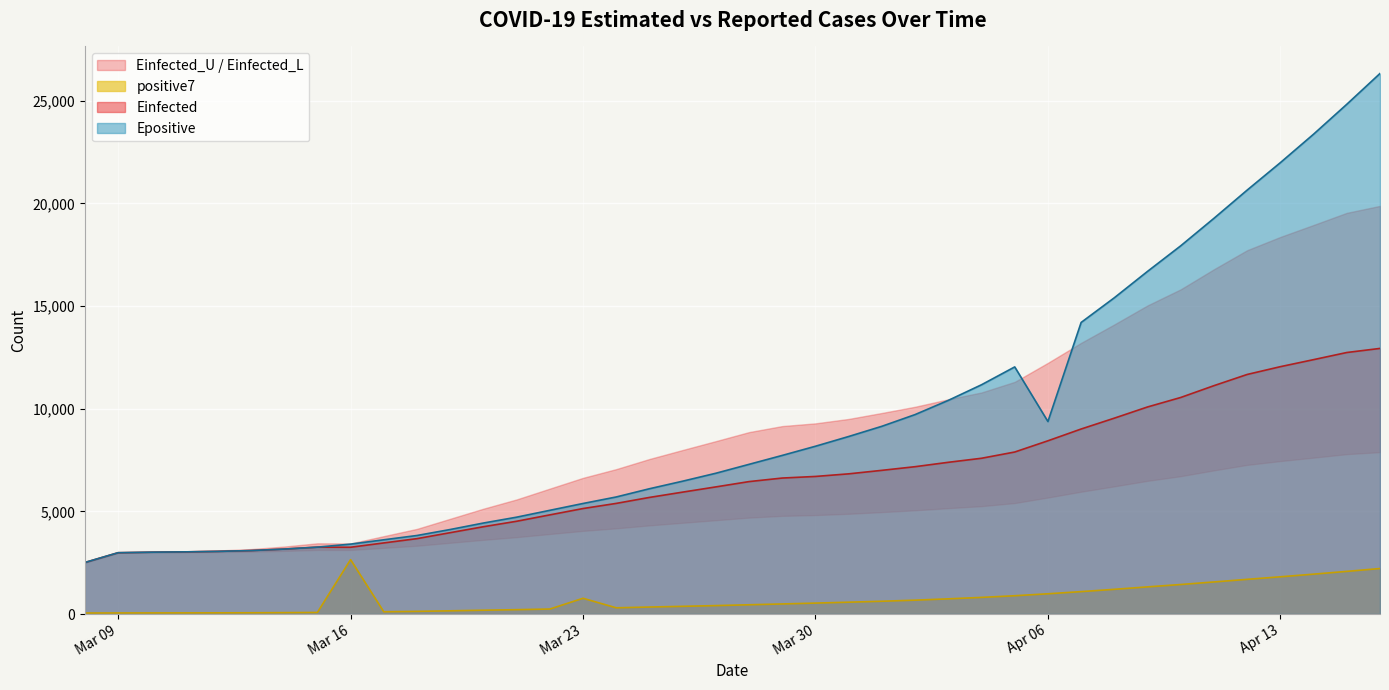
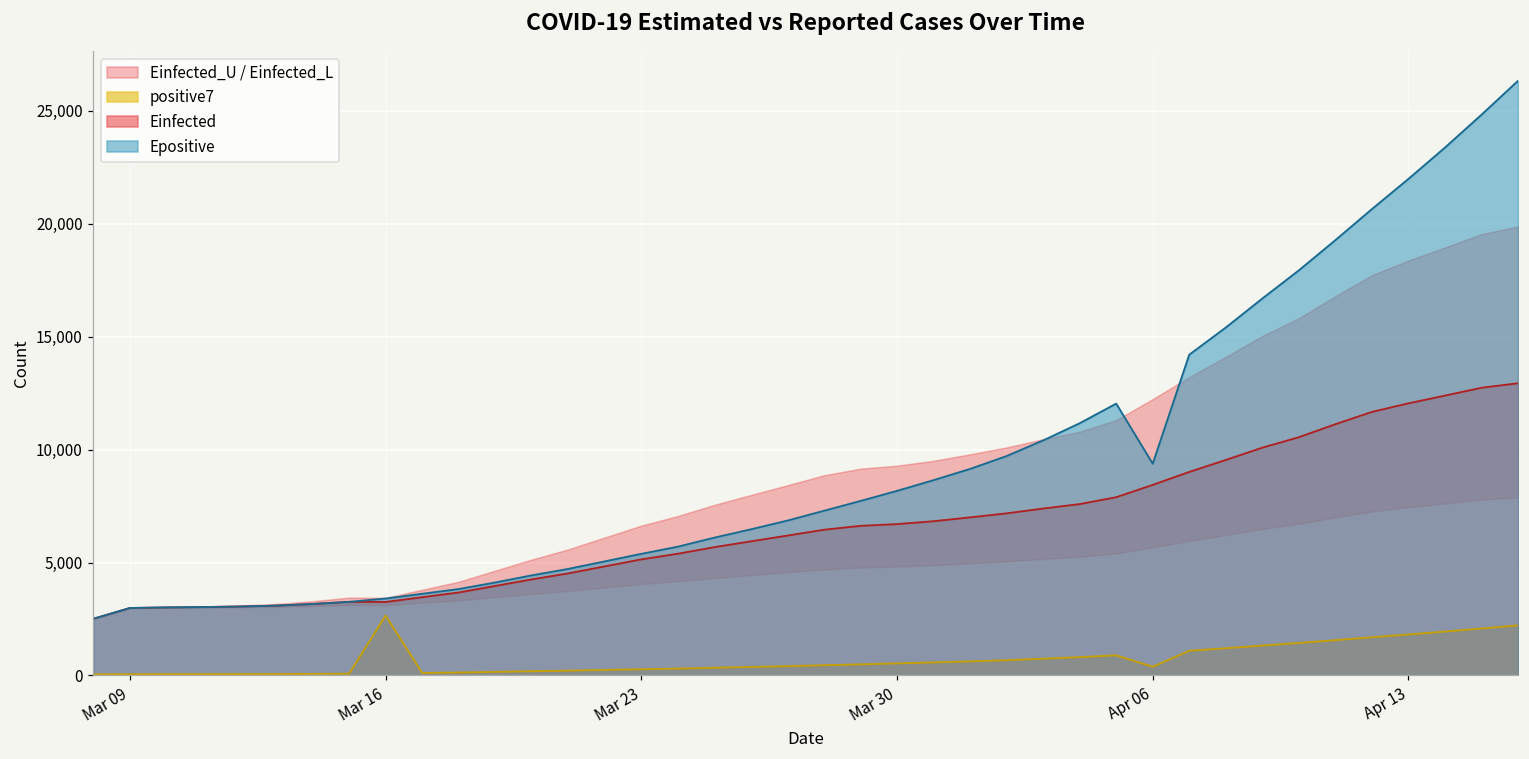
positive7, Mar 23: 800 -> 300
positive7, Apr 06: 1,000 -> 400
